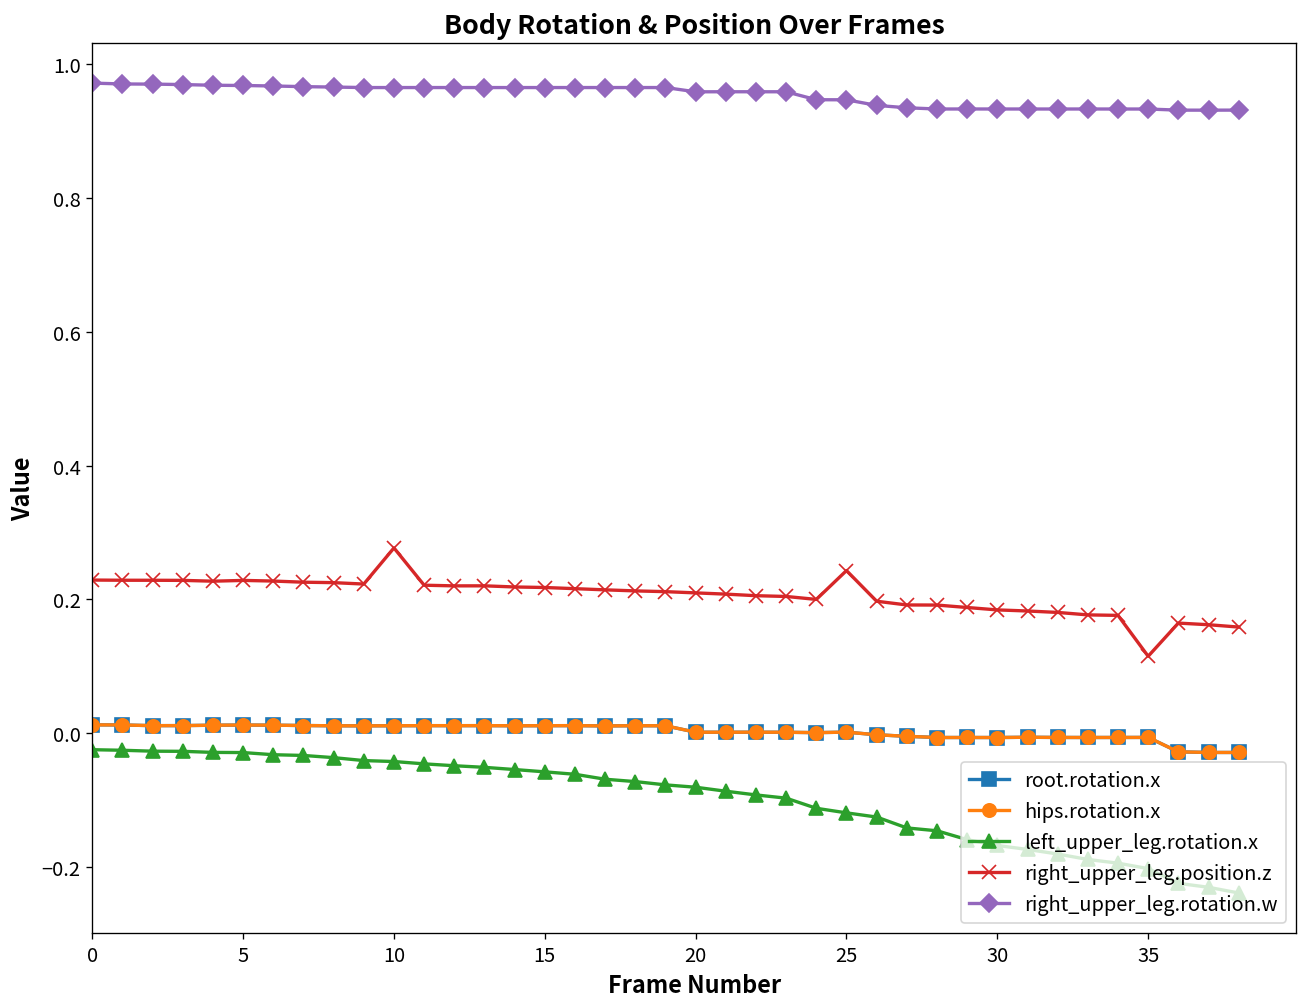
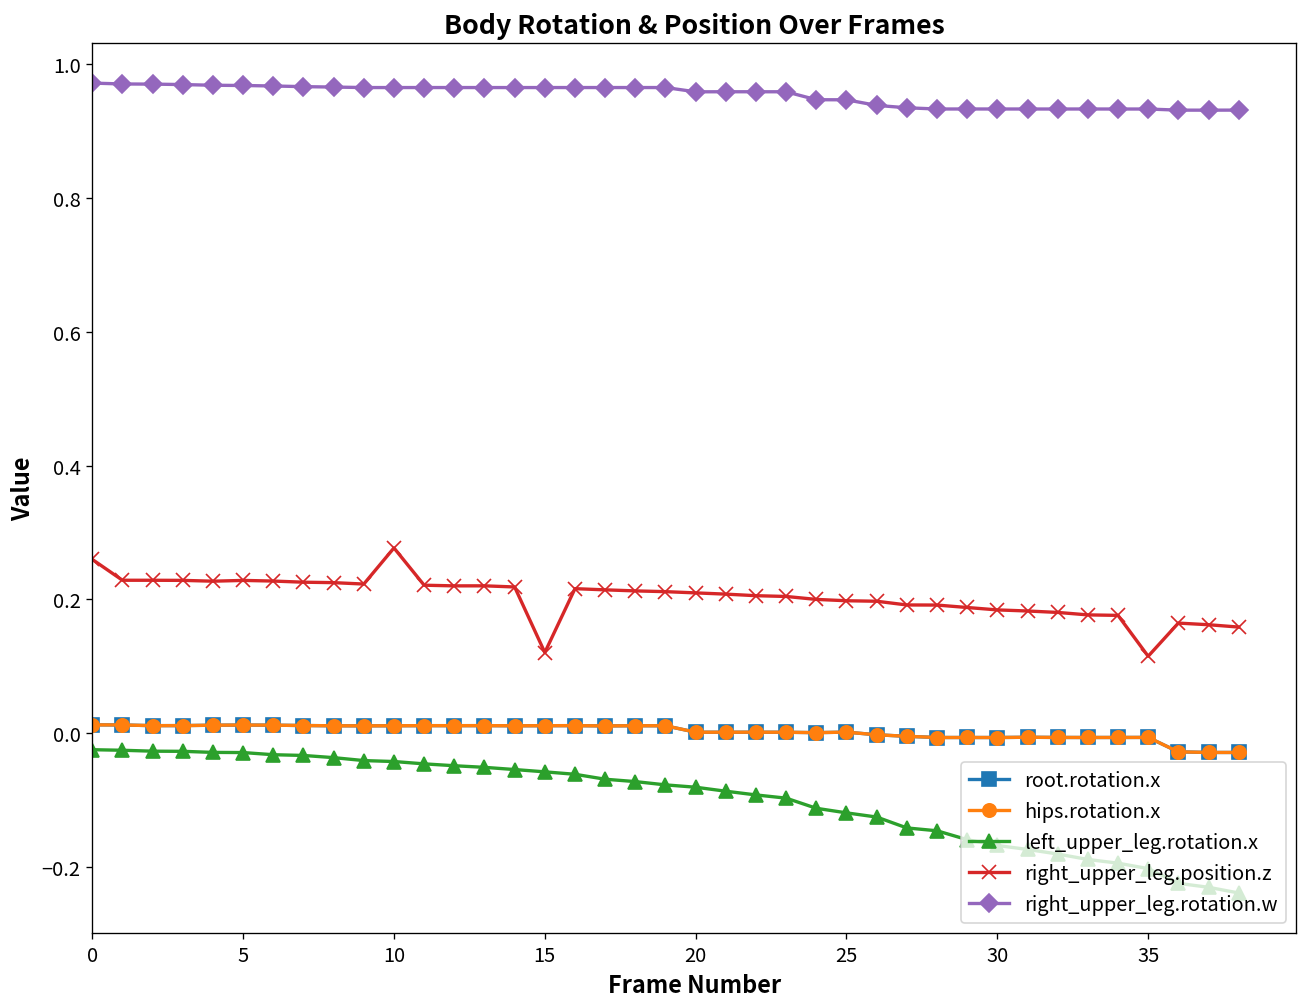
right_upper_leg.position.z, 0: 0.23 -> 0.26
right_upper_leg.position.z, 15: 0.22 -> 0.12
right_upper_leg.position.z, 25: 0.24 -> 0.20
